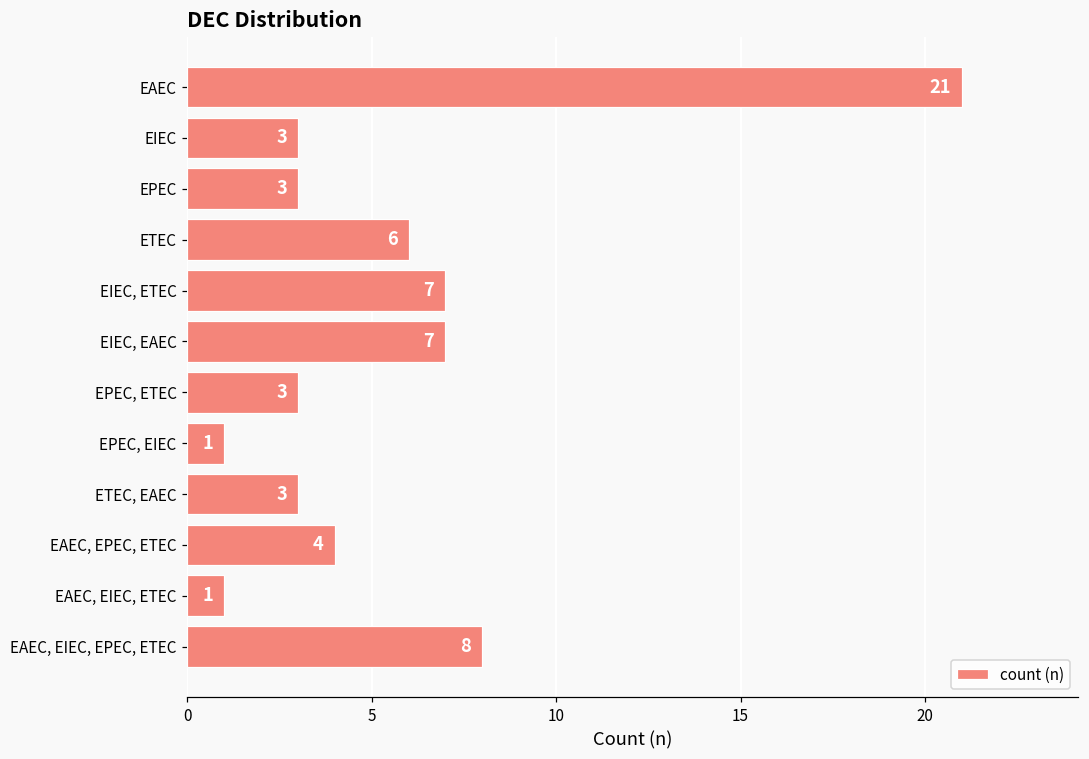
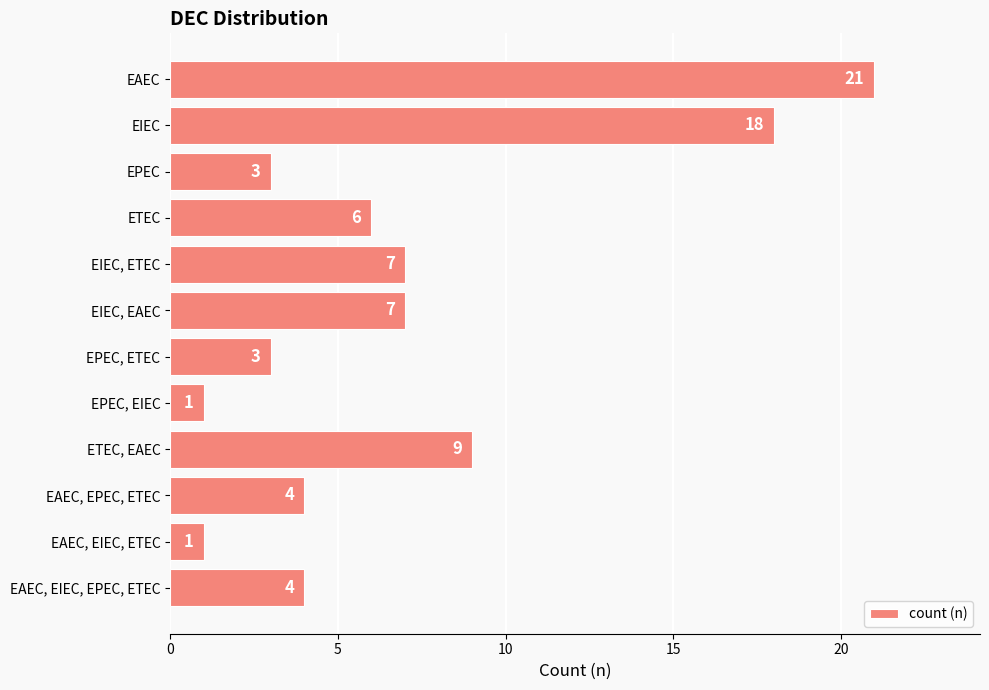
EIEC: 3 -> 18
ETEC, EAEC: 3 -> 9
EAEC, EIEC, EPEC, ETEC: 8 -> 4
